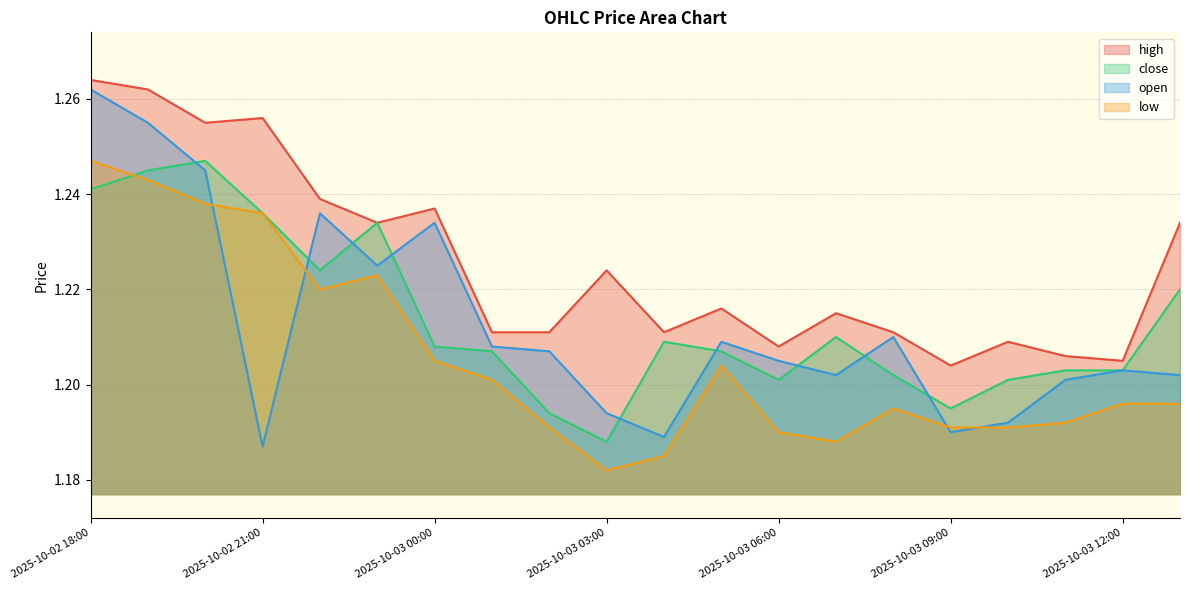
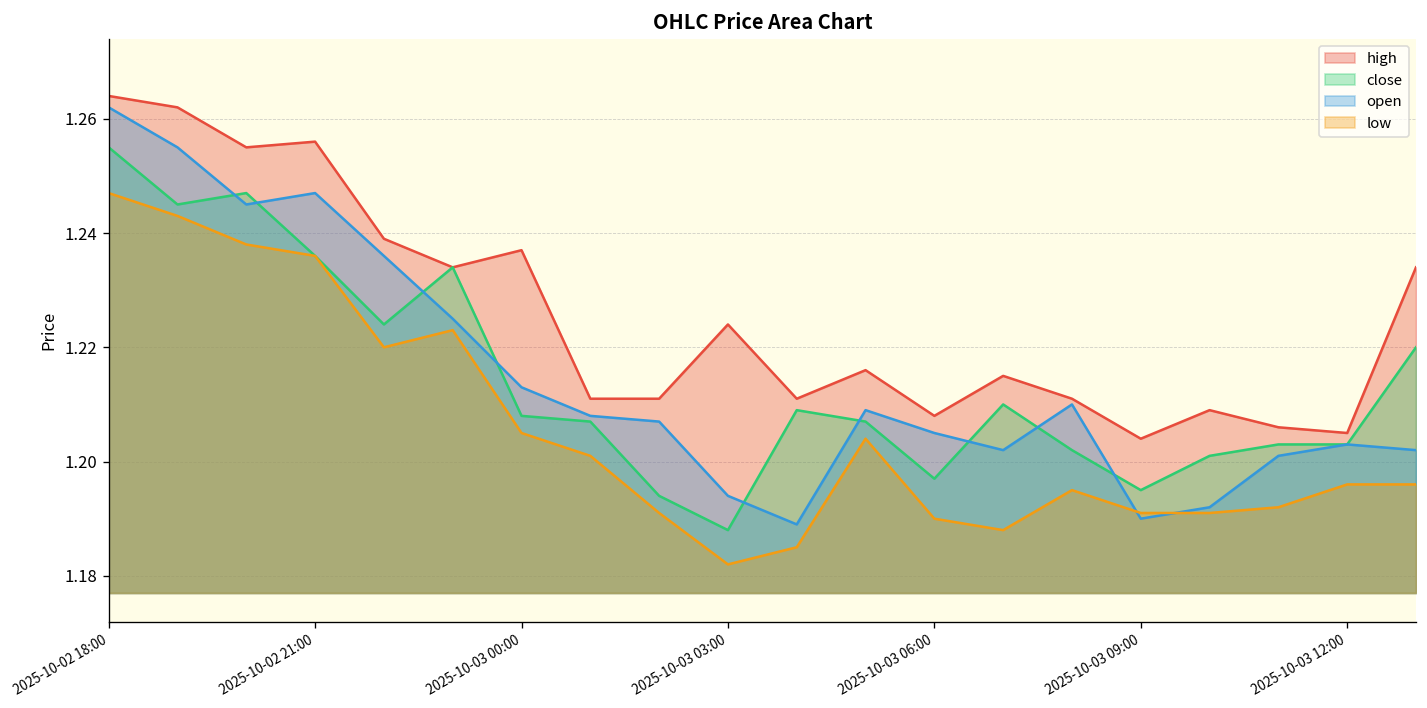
close, 2025-10-02 18:00: 1.241 -> 1.255
open, 2025-10-02 21:00: 1.187 -> 1.247
open, 2025-10-03 00:00: 1.234 -> 1.213
close, 2025-10-03 06:00: 1.201 -> 1.197
